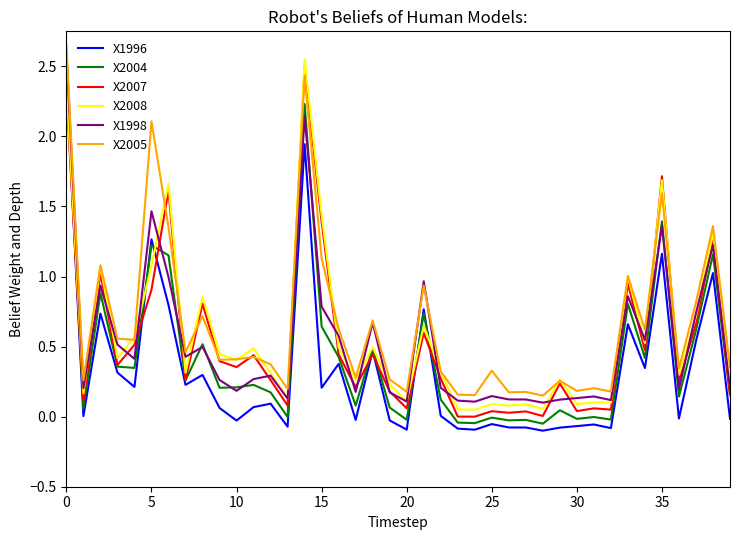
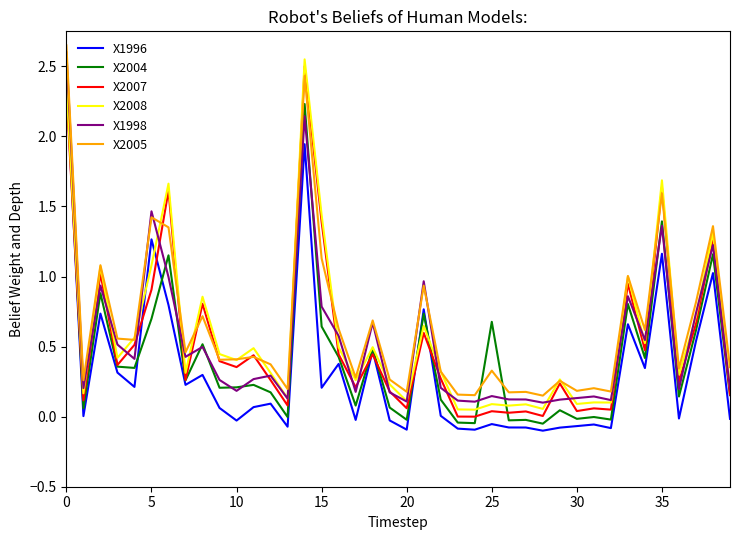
X2004, 5: 1.22 -> 0.70
X2005, 5: 2.11 -> 1.42
X2004, 25: -0.01 -> 0.68
X2007, 35: 1.72 -> 1.64
